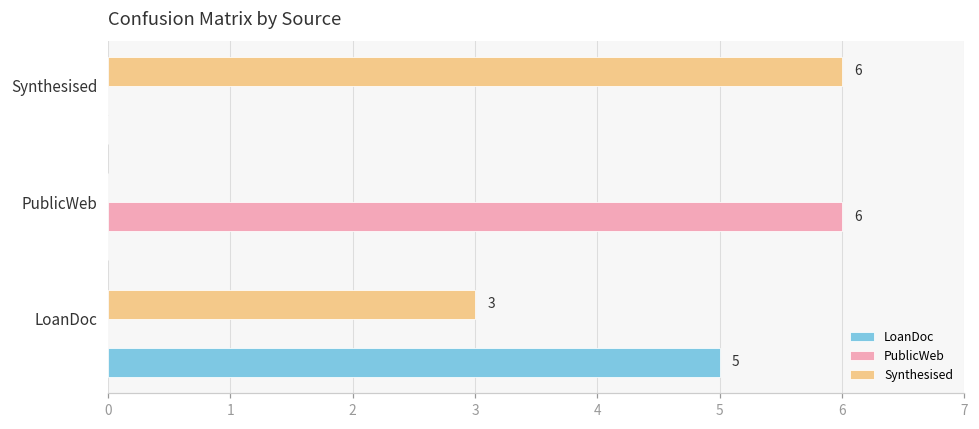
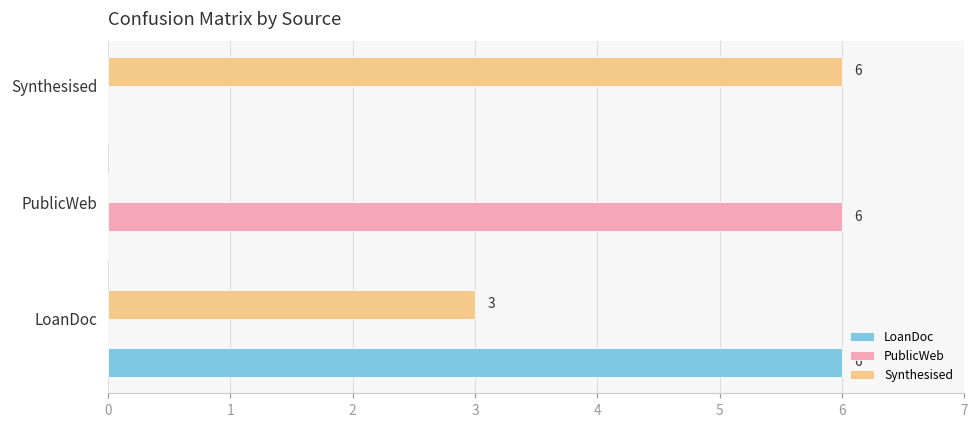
LoanDoc, LoanDoc: 5 -> 6
